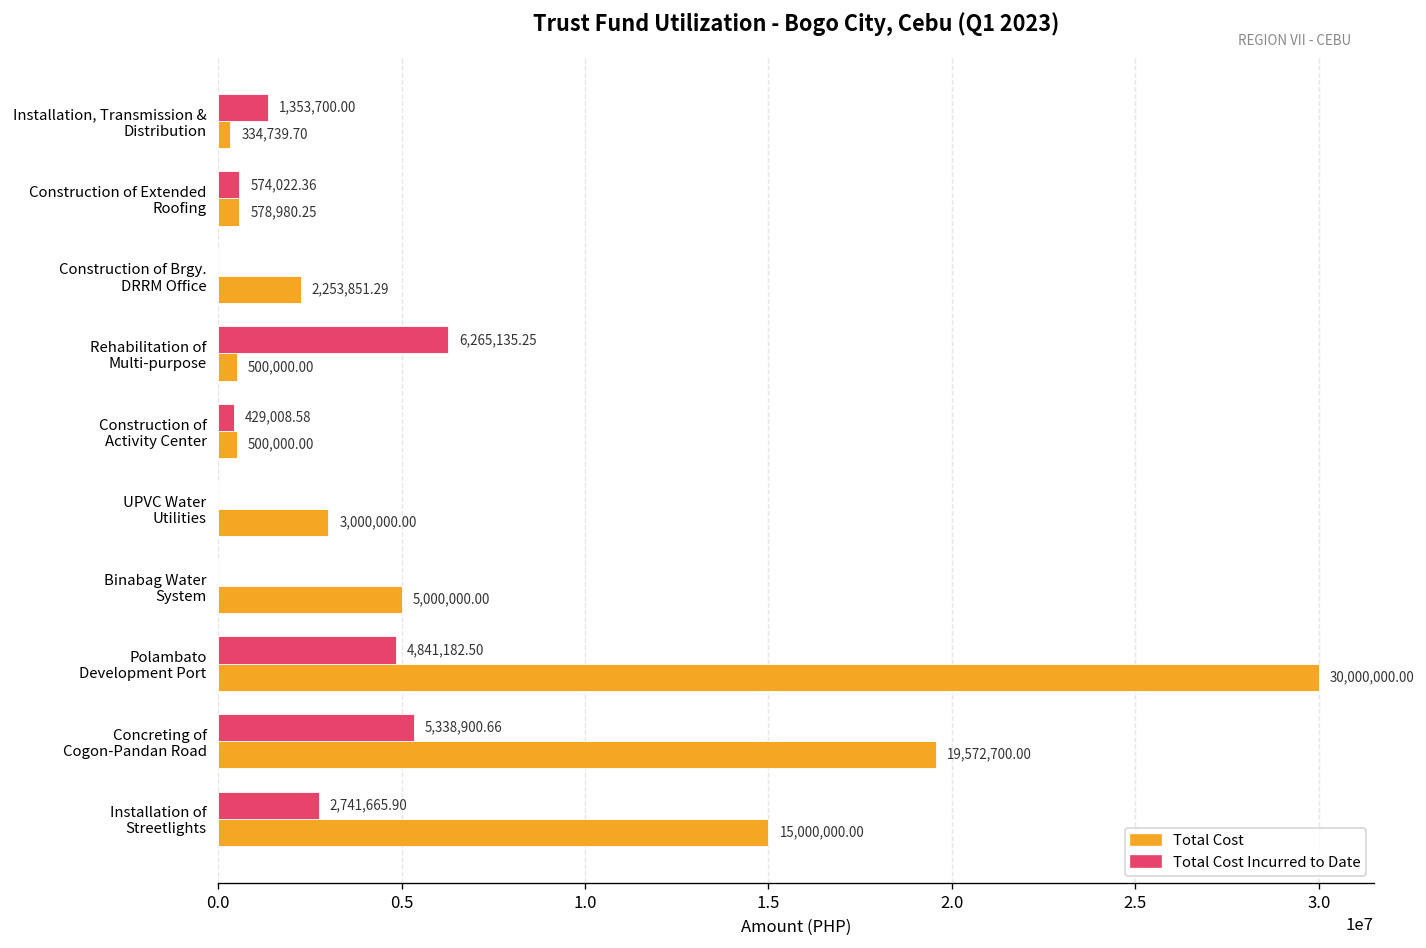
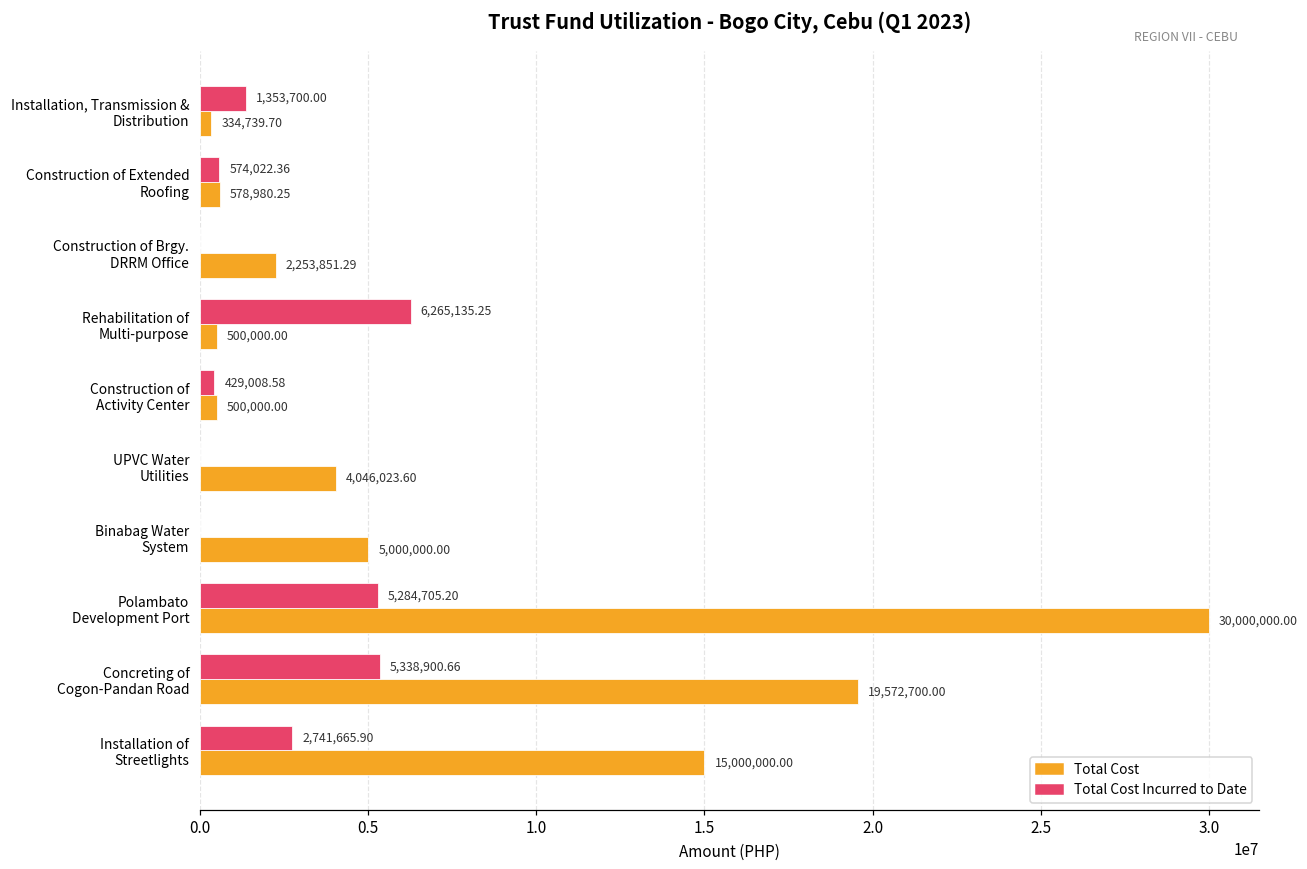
Total Cost, UPVC Water Utilities: 3,000,000.00 -> 4,046,023.60
Total Cost Incurred to Date, Polambato Development Port: 4,841,182.50 -> 5,284,705.20
